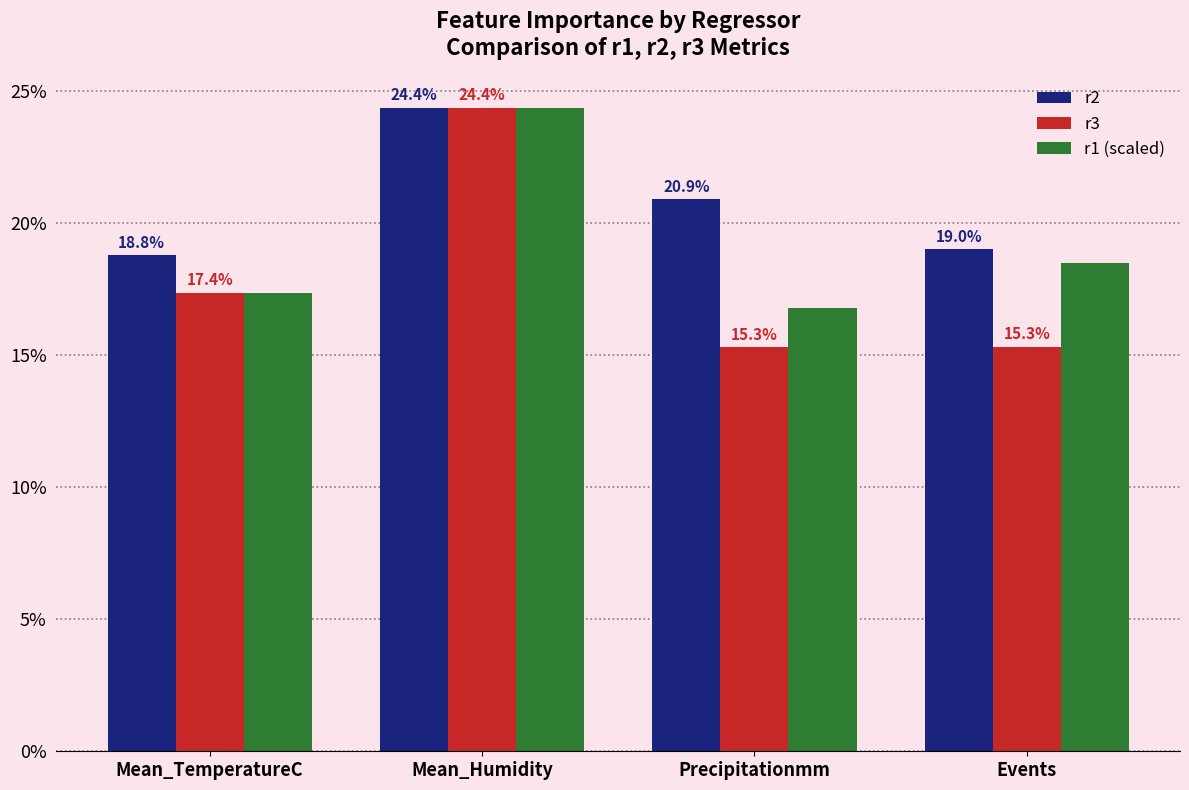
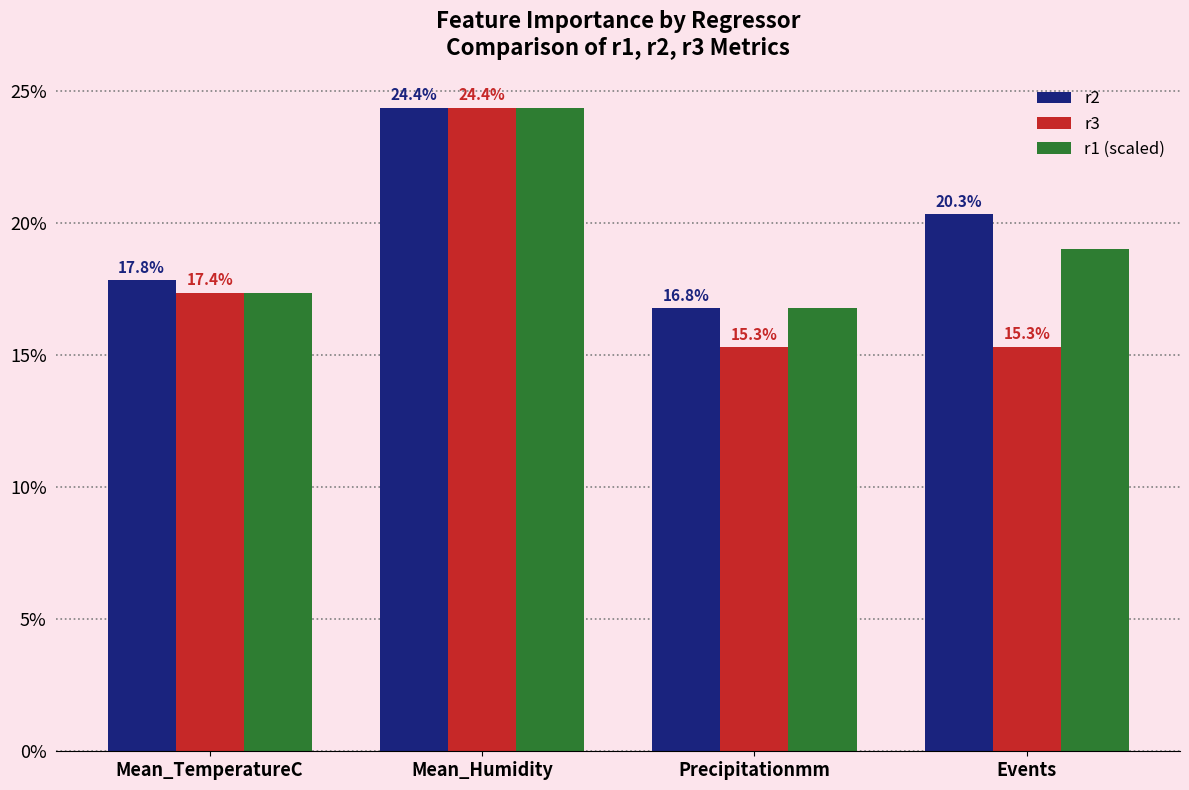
r2, Mean_TemperatureC: 18.8% -> 17.8%
r2, Precipitationmm: 20.9% -> 16.8%
r2, Events: 19.0% -> 20.3%
r1 (scaled), Events: 18.5% -> 19.0%
